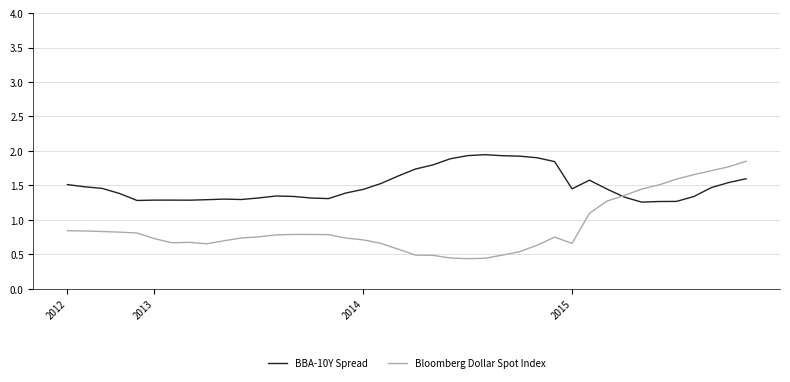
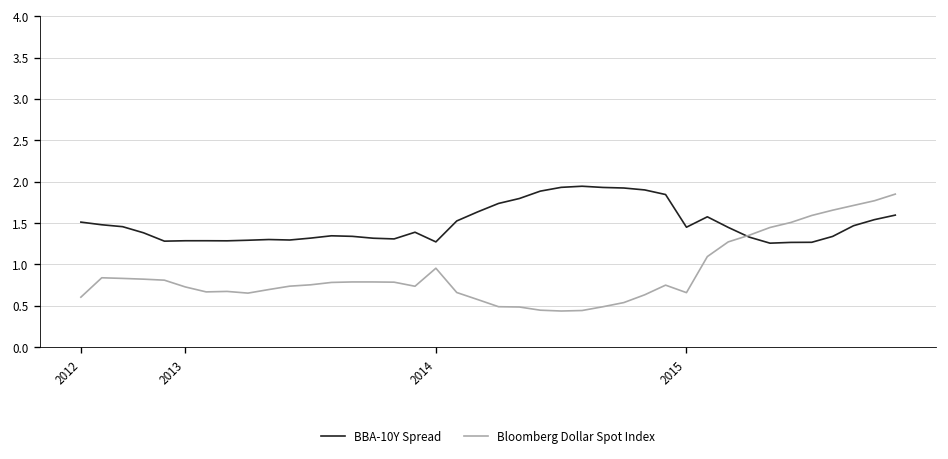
Bloomberg Dollar Spot Index, 2012: 0.8 -> 0.6
BBA-10Y Spread, 2014: 1.4 -> 1.3
Bloomberg Dollar Spot Index, 2014: 0.7 -> 1.0
